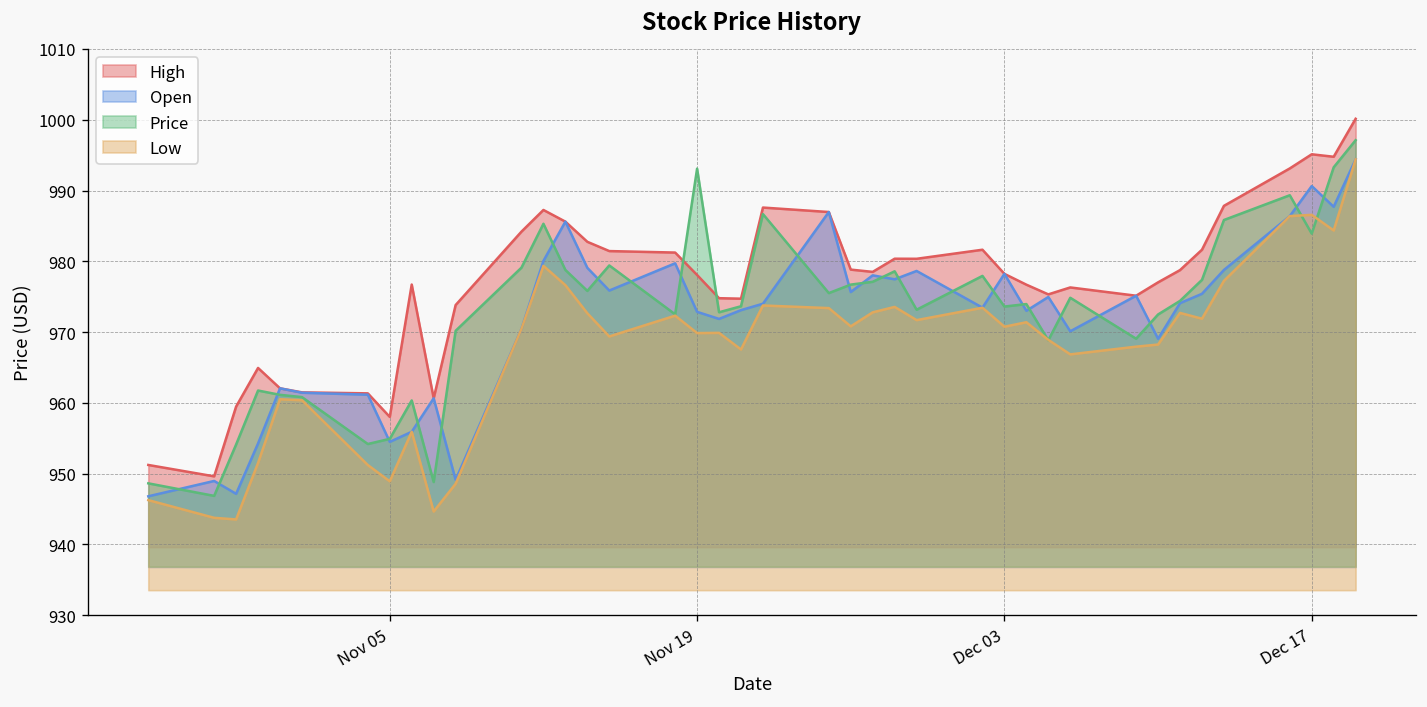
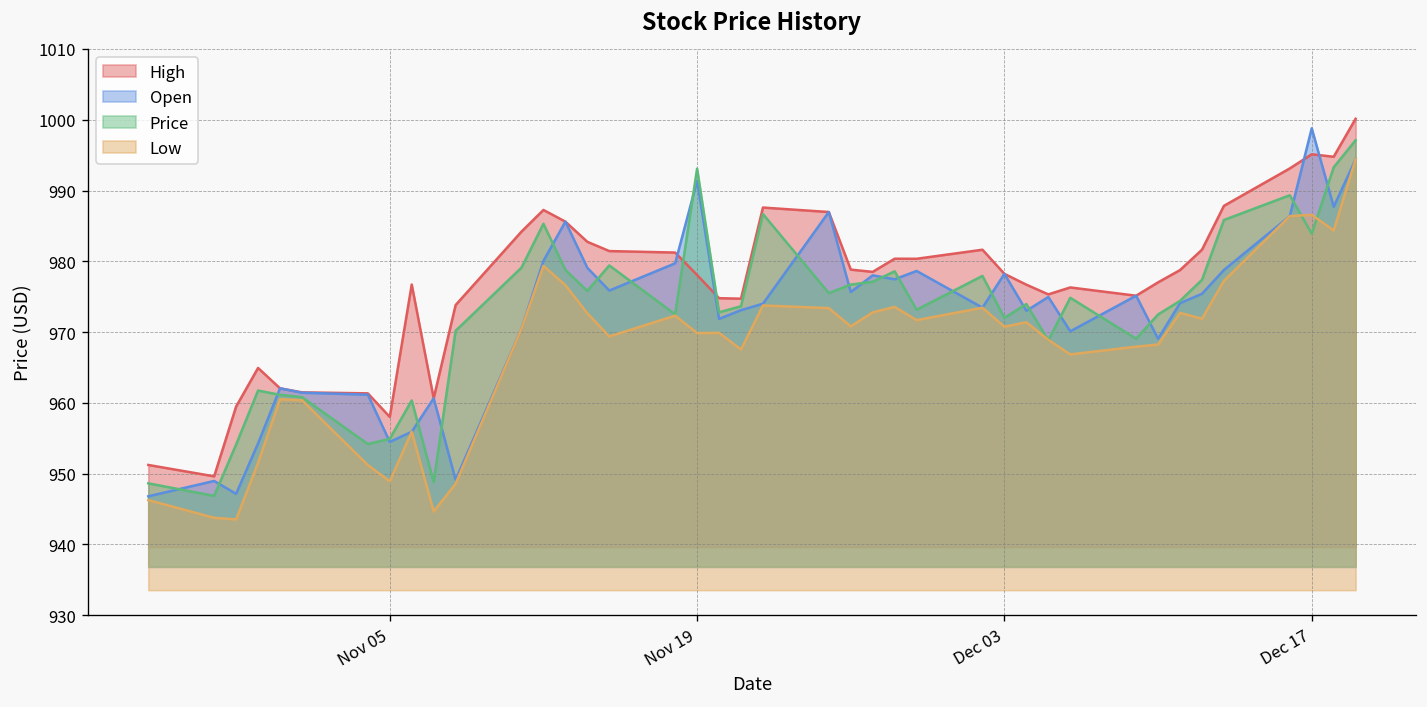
Open, Nov 19: 973 -> 991
Price, Dec 03: 974 -> 972
Open, Dec 17: 991 -> 999
